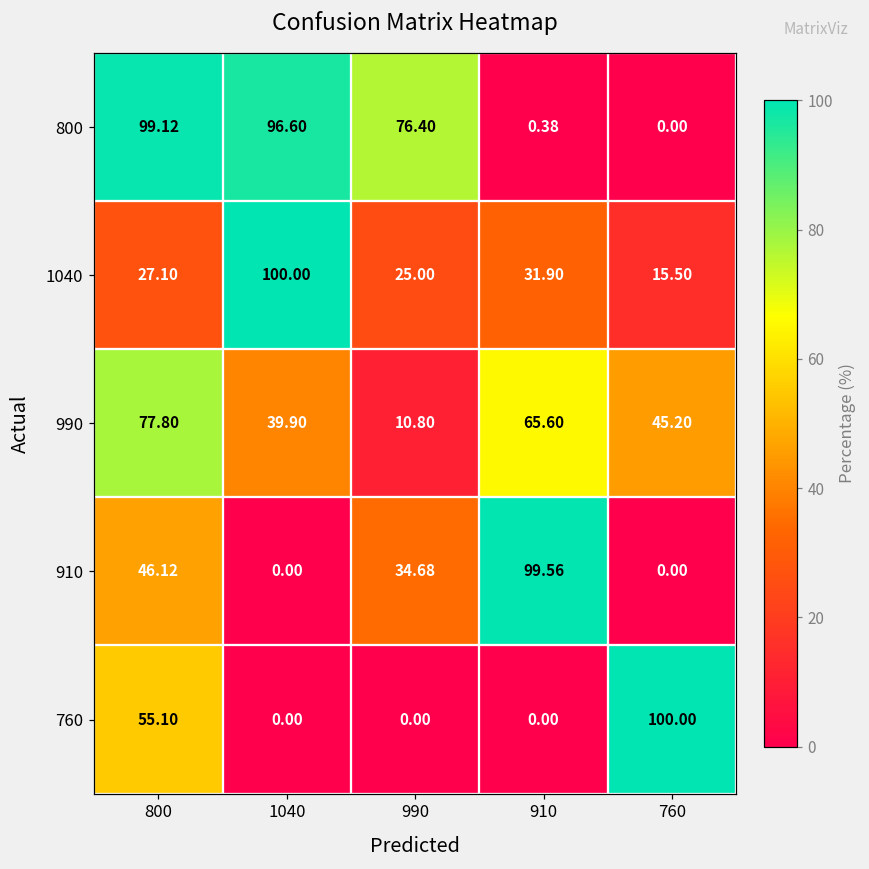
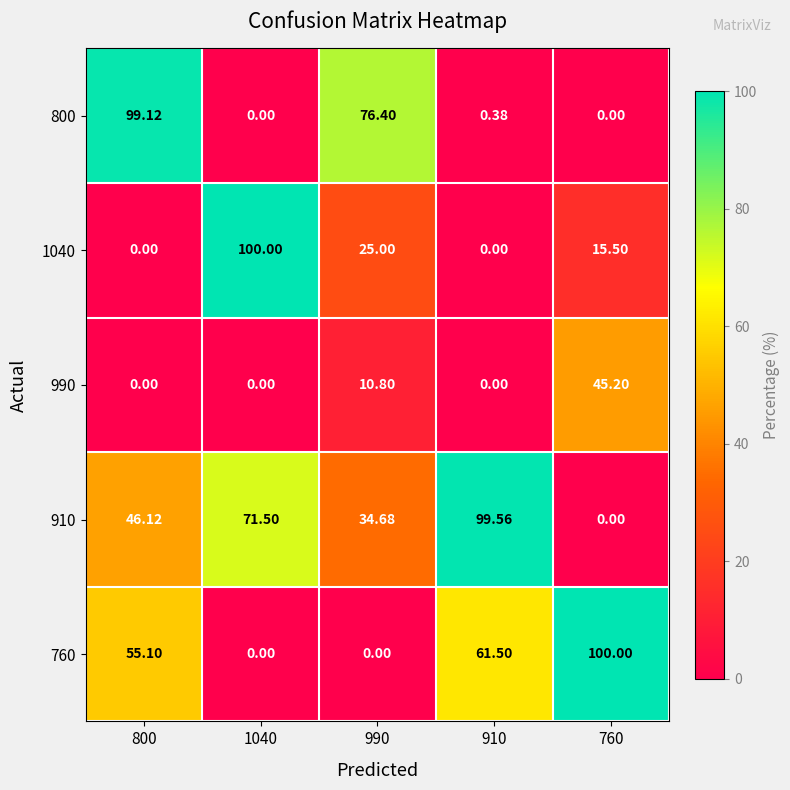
800, 1040: 96.60 -> 0.00
1040, 800: 27.10 -> 0.00
1040, 910: 31.90 -> 0.00
990, 800: 77.80 -> 0.00
990, 1040: 39.90 -> 0.00
990, 910: 65.60 -> 0.00
910, 1040: 0.00 -> 71.50
760, 910: 0.00 -> 61.50
